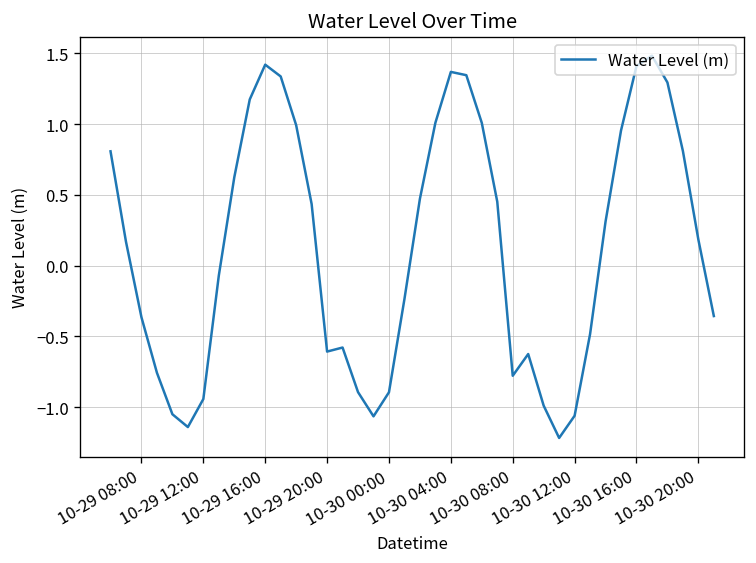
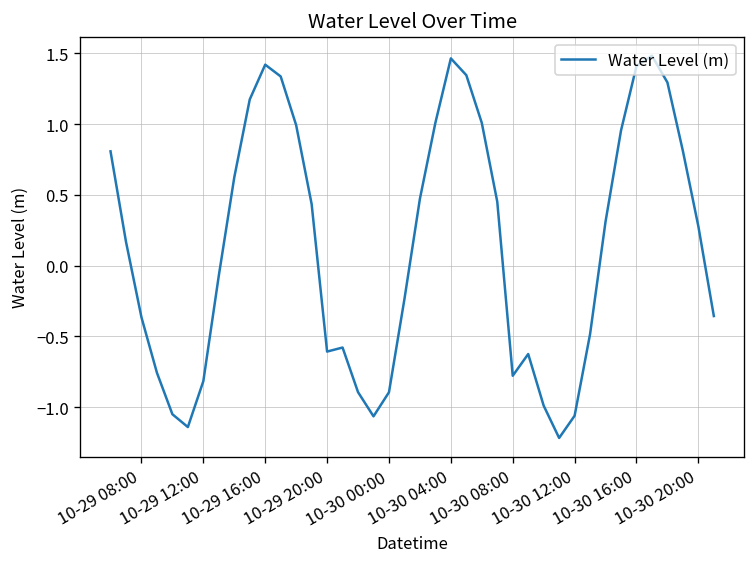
10-29 12:00: -0.94 -> -0.82
10-30 04:00: 1.37 -> 1.46
10-30 20:00: 0.18 -> 0.28
